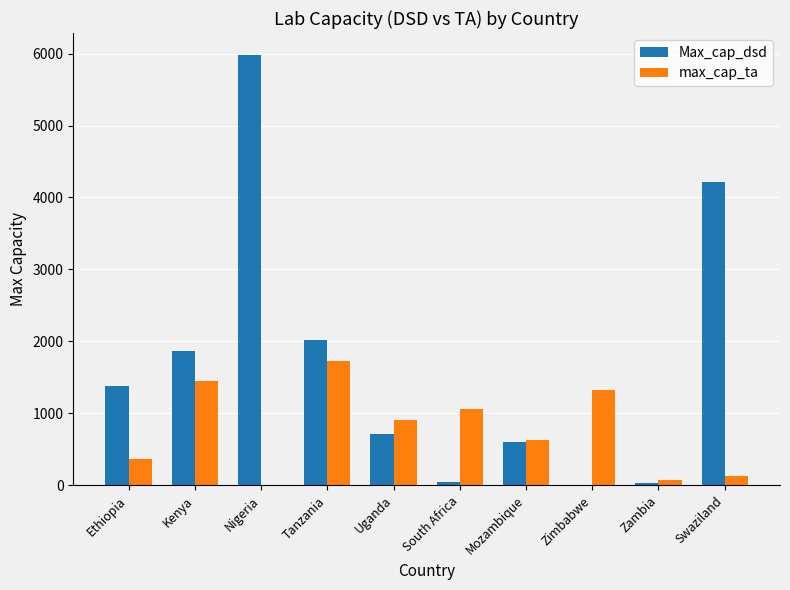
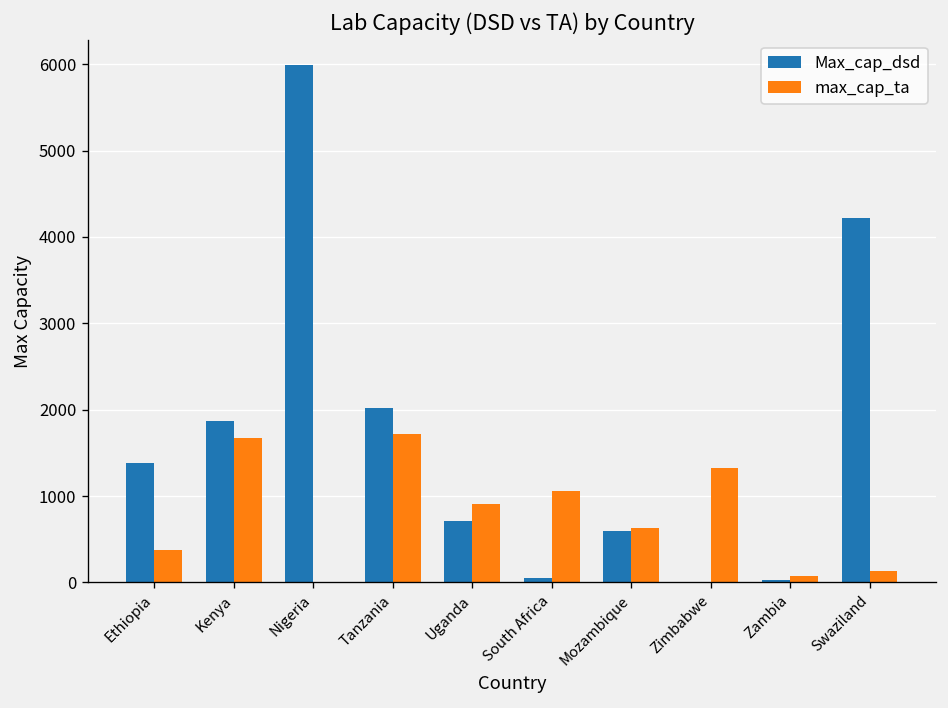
max_cap_ta, Kenya: 1500 -> 1700
